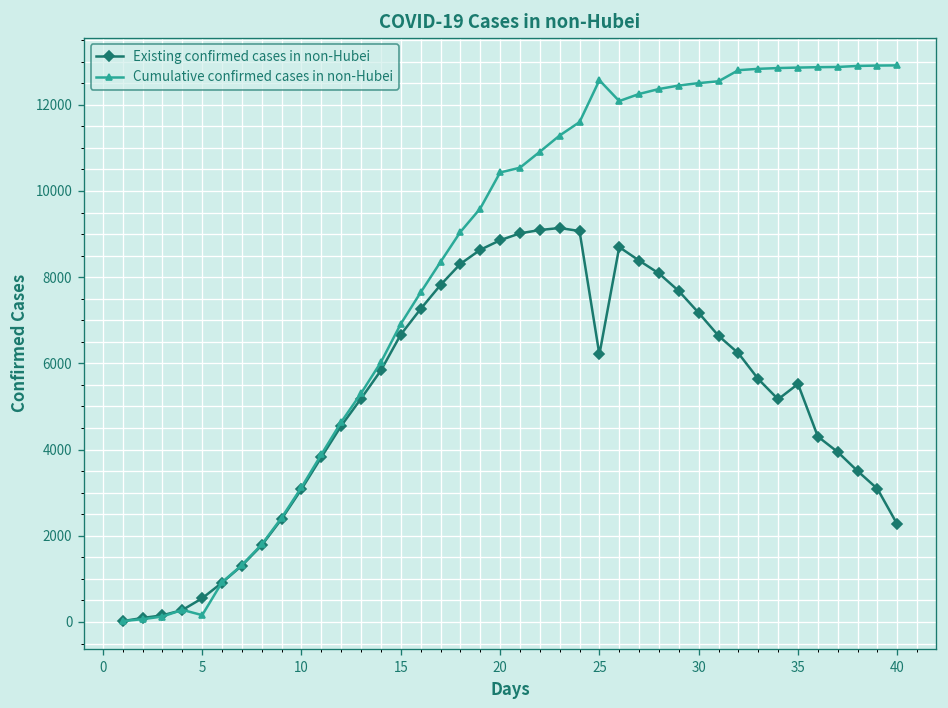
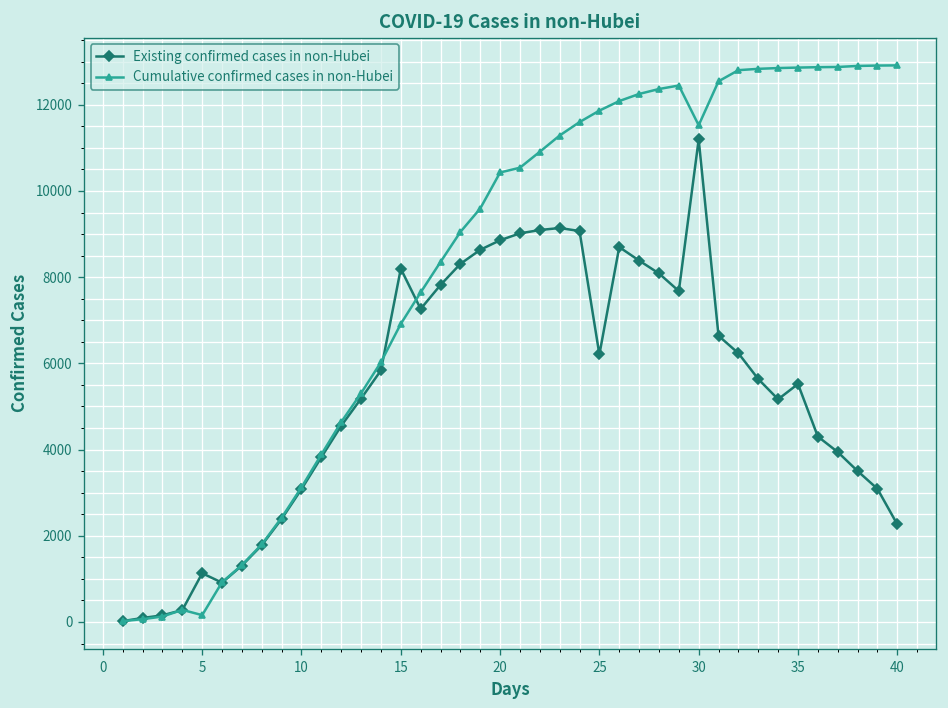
Existing confirmed cases in non-Hubei, 5: 600 -> 1100
Existing confirmed cases in non-Hubei, 15: 6700 -> 8200
Cumulative confirmed cases in non-Hubei, 25: 12600 -> 11900
Existing confirmed cases in non-Hubei, 30: 7200 -> 11200
Cumulative confirmed cases in non-Hubei, 30: 12500 -> 11500
